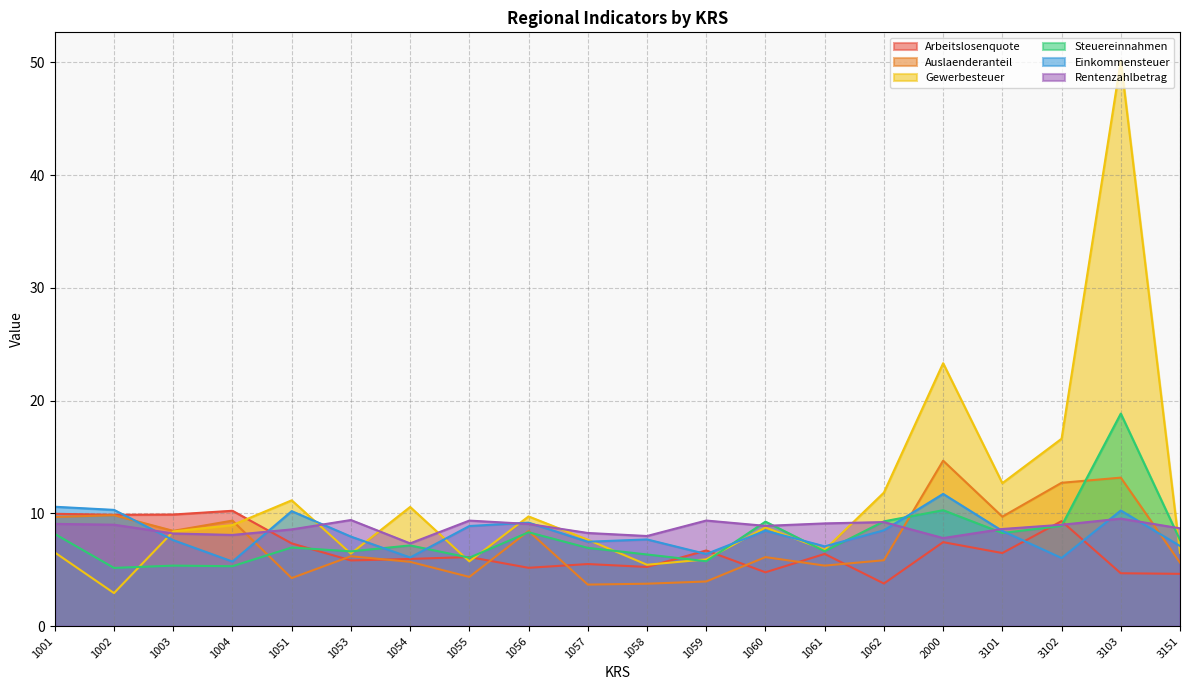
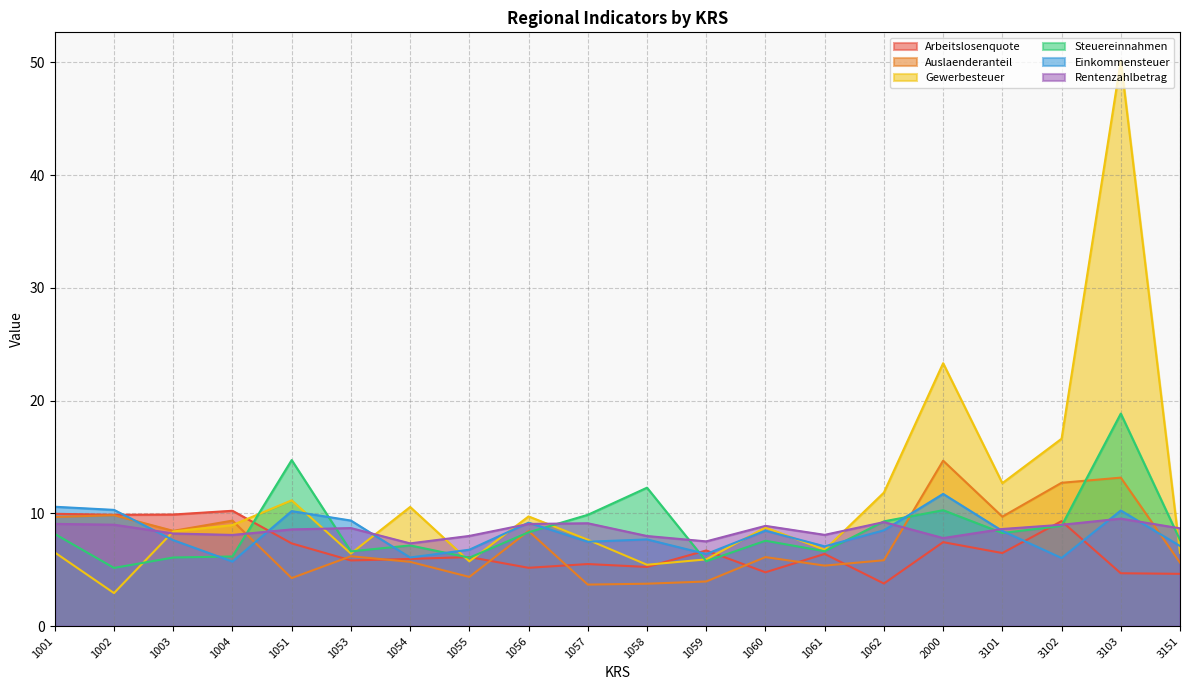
Steuereinnahmen, 1003: 5.4 -> 6.1
Steuereinnahmen, 1004: 5.3 -> 6.2
Steuereinnahmen, 1051: 7.0 -> 14.7
Einkommensteuer, 1053: 7.9 -> 9.4
Rentenzahlbetrag, 1053: 9.4 -> 8.7
Einkommensteuer, 1055: 8.9 -> 6.8
Rentenzahlbetrag, 1055: 9.4 -> 8.0
Steuereinnahmen, 1057: 6.9 -> 9.9
Rentenzahlbetrag, 1057: 8.3 -> 9.1
Steuereinnahmen, 1058: 6.4 -> 12.3
Rentenzahlbetrag, 1059: 9.4 -> 7.5
Steuereinnahmen, 1060: 9.3 -> 7.6
Rentenzahlbetrag, 1061: 9.1 -> 8.1
